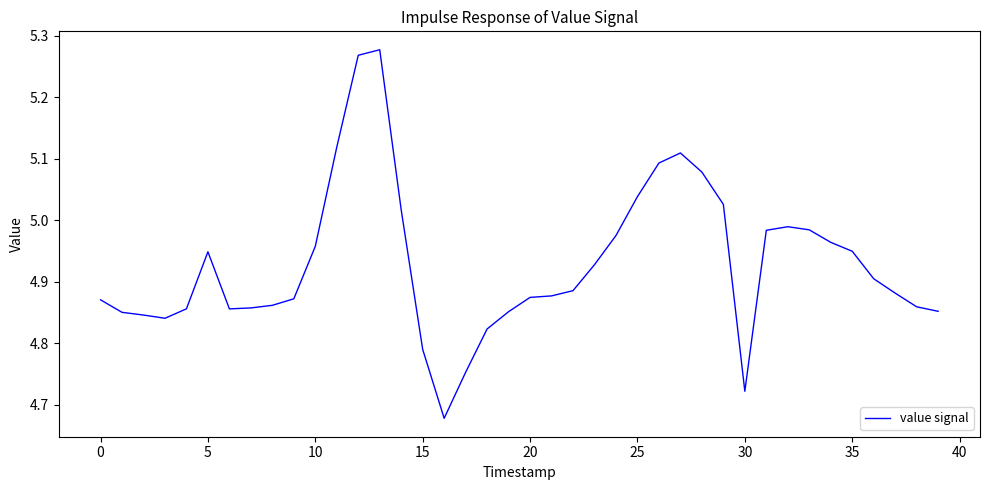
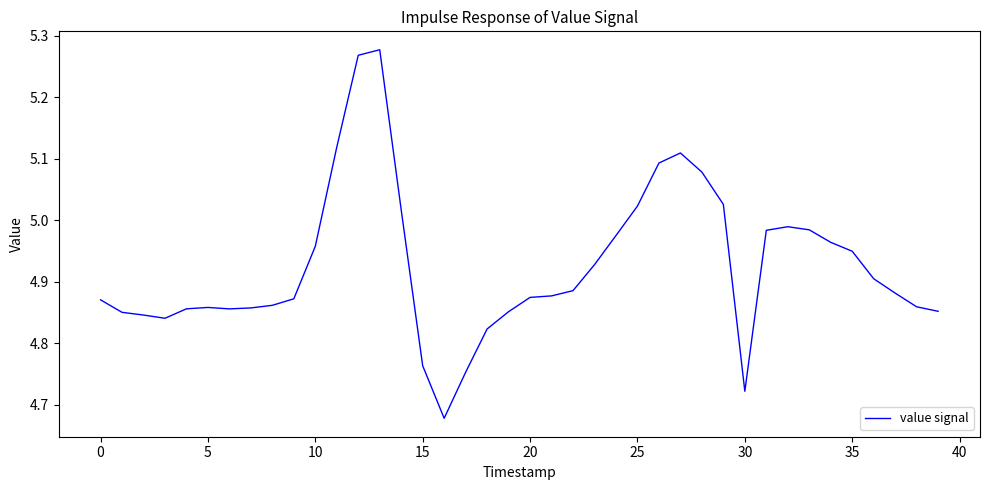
5: 4.95 -> 4.86
15: 4.79 -> 4.76
25: 5.04 -> 5.02
